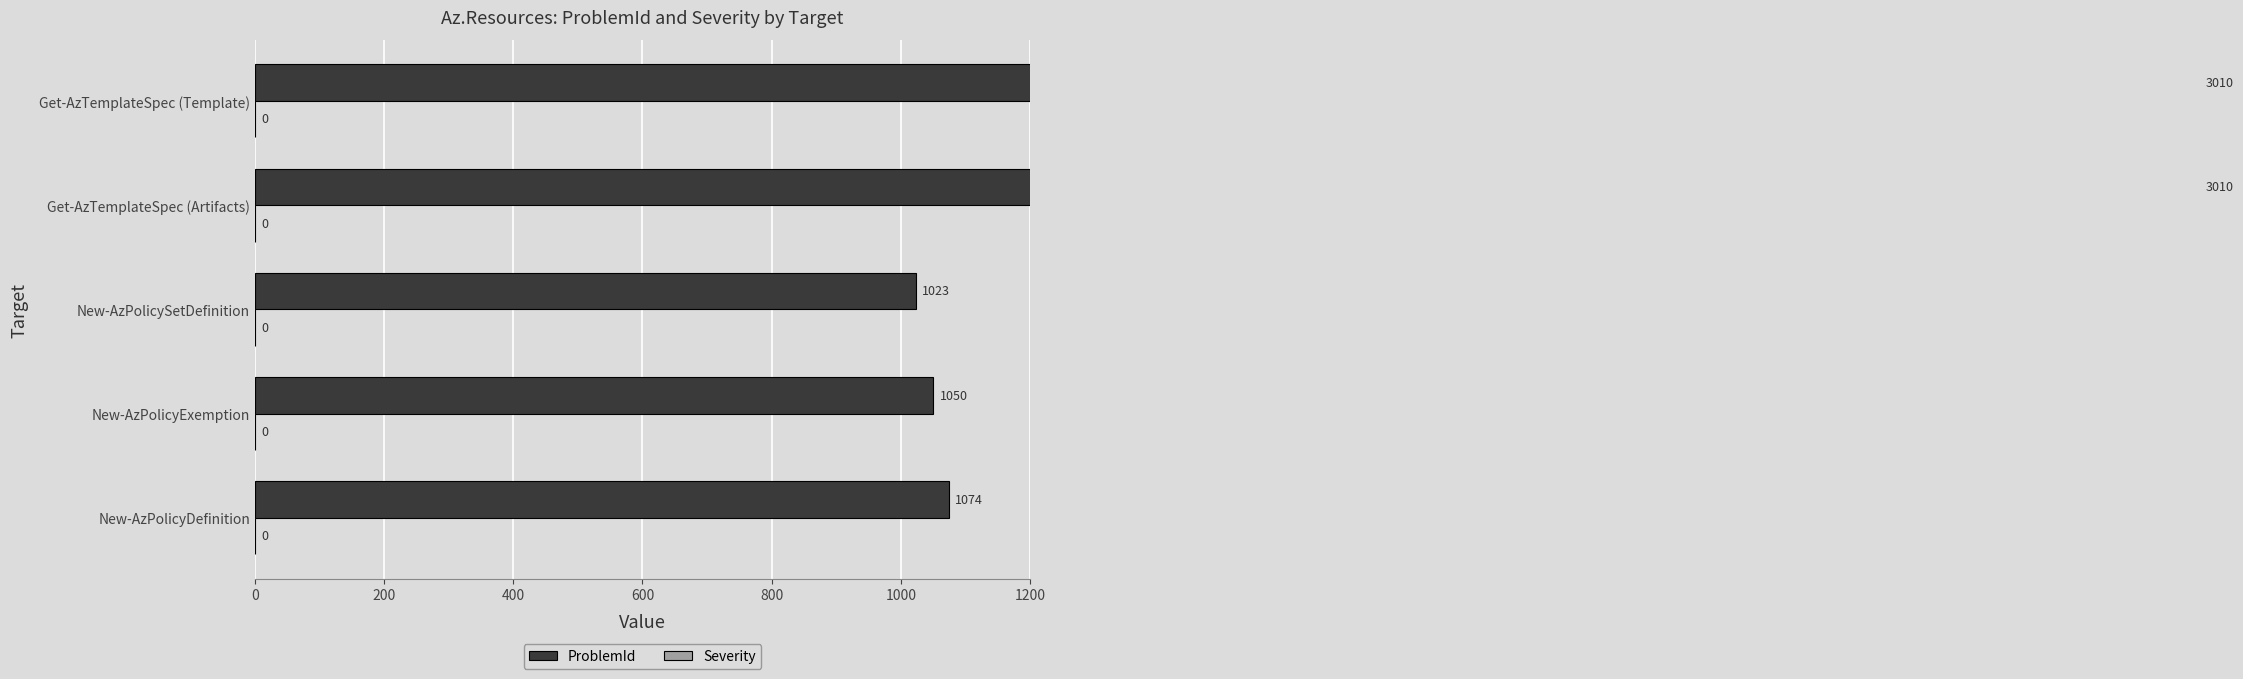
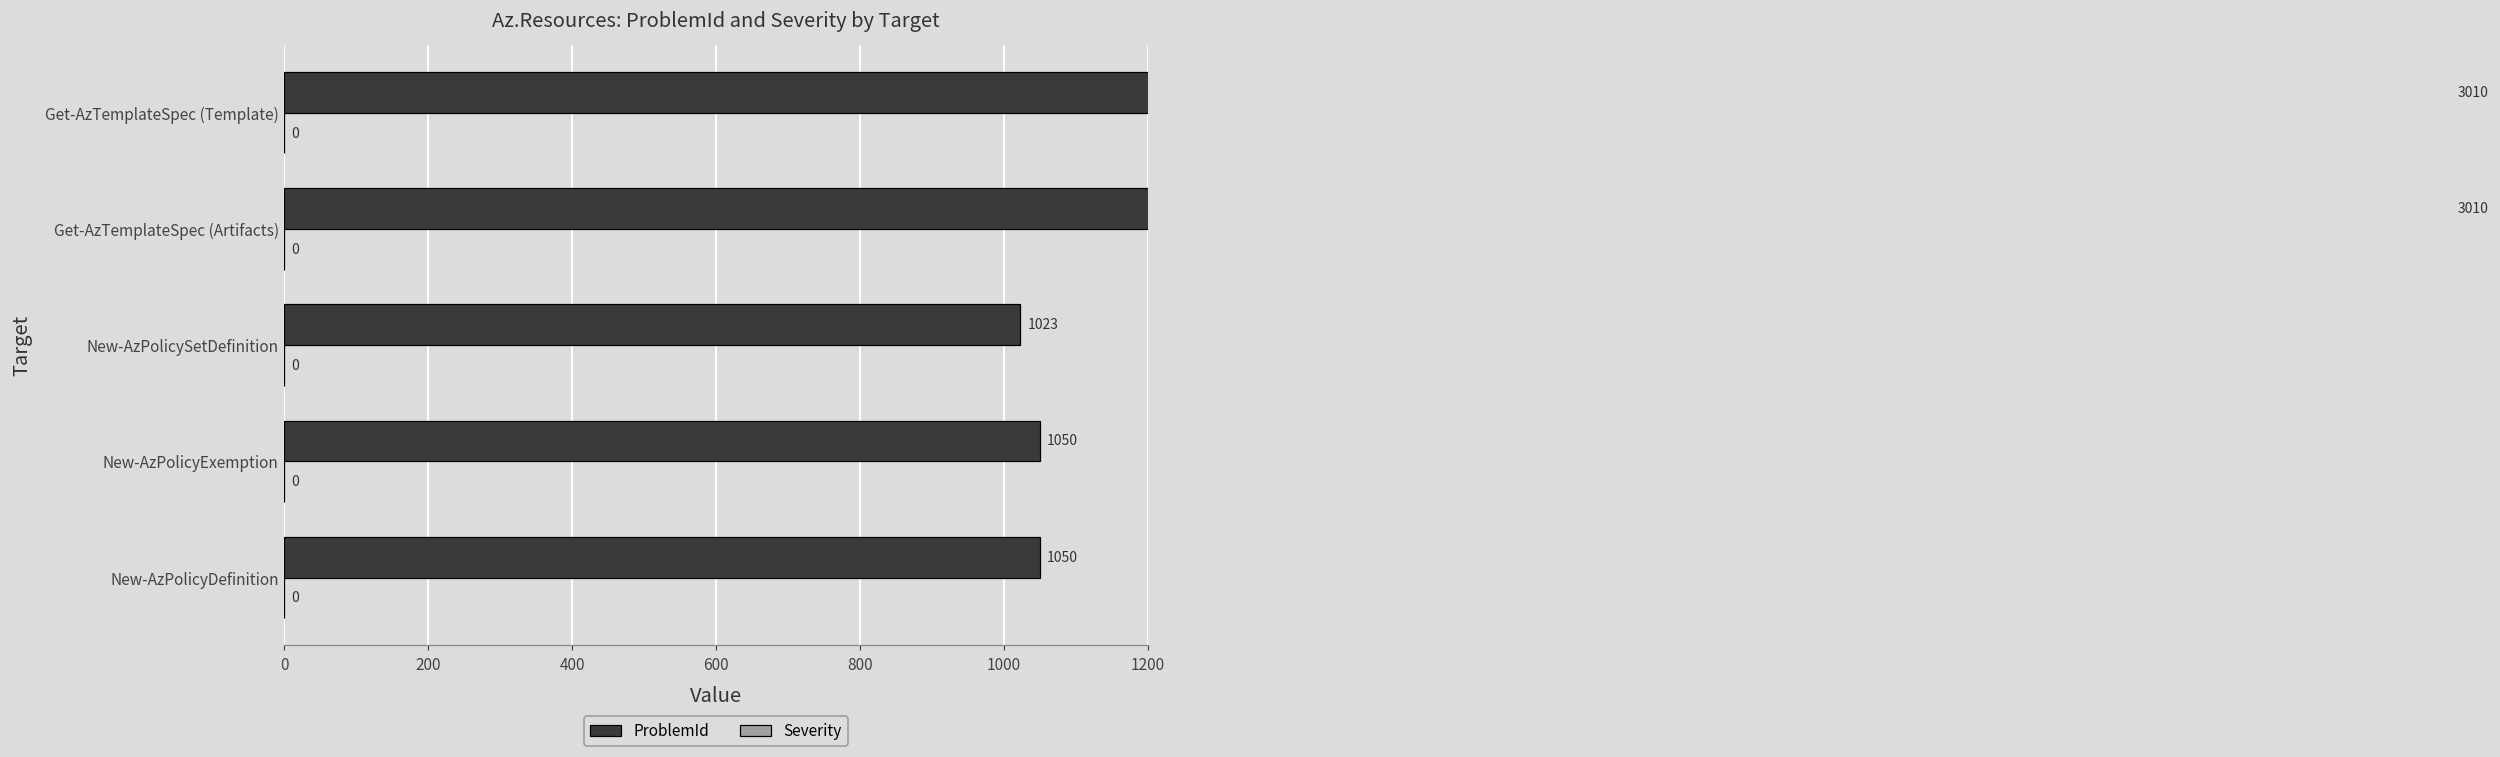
ProblemId, New-AzPolicyDefinition: 1074 -> 1050
